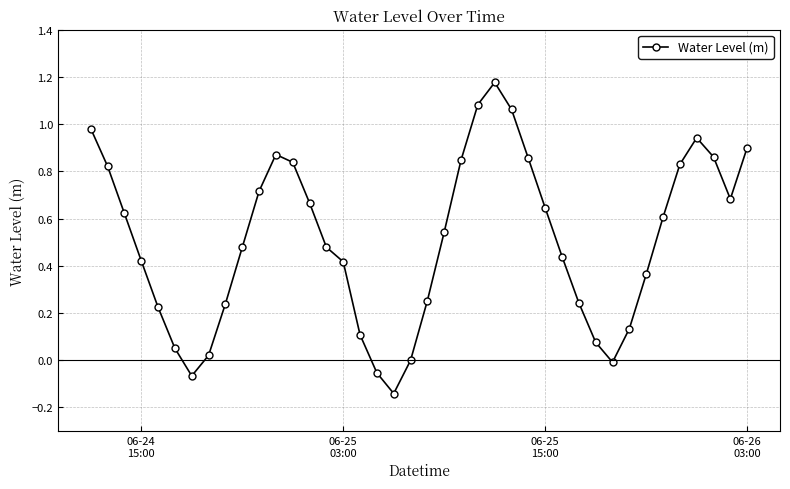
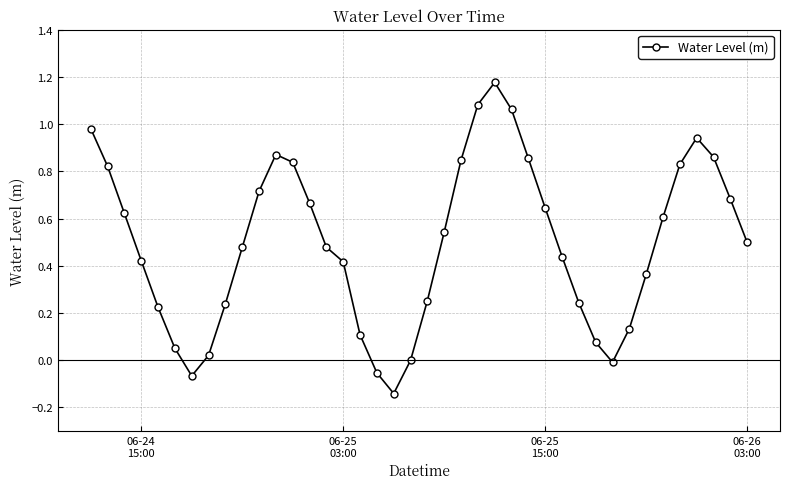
06-26 03:00: 0.90 -> 0.50
